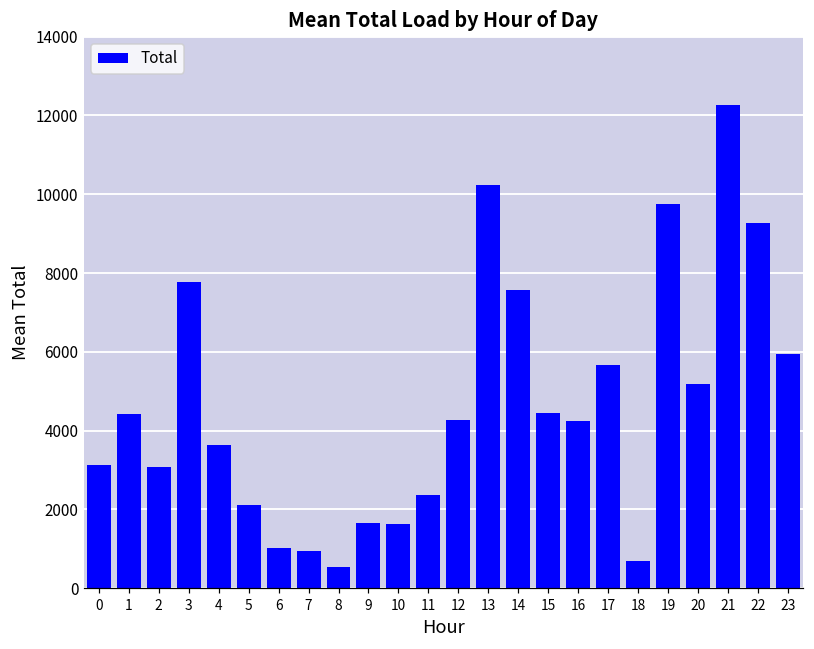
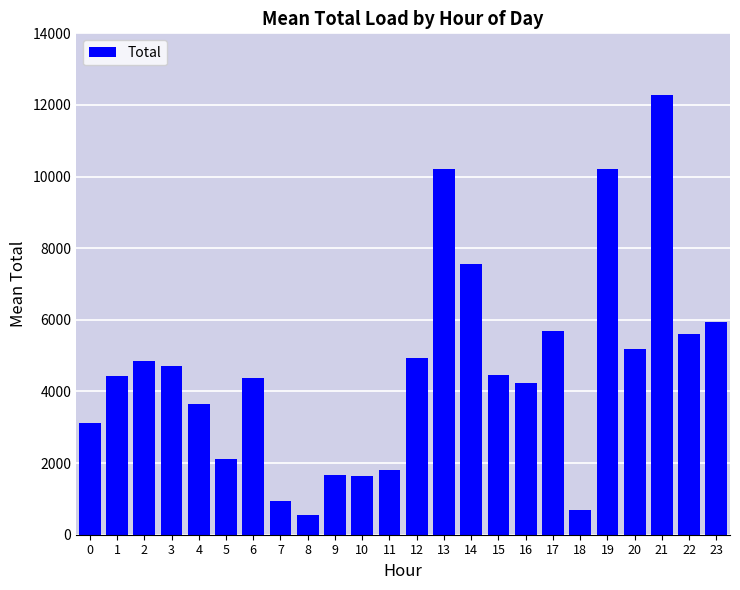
2: 3100 -> 4900
3: 7800 -> 4700
6: 1000 -> 4400
11: 2400 -> 1800
12: 4300 -> 4900
19: 9800 -> 10200
22: 9300 -> 5600
